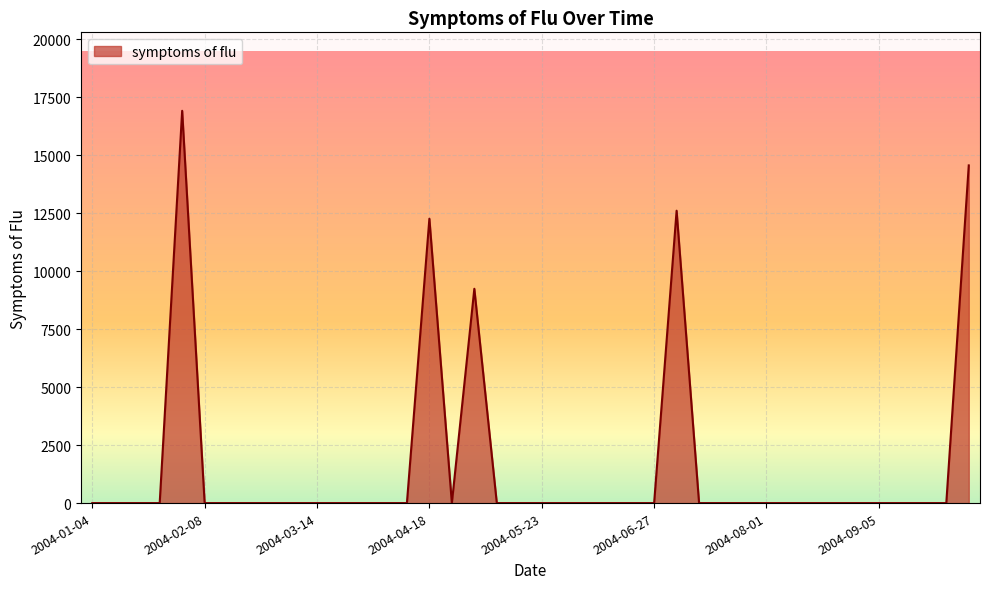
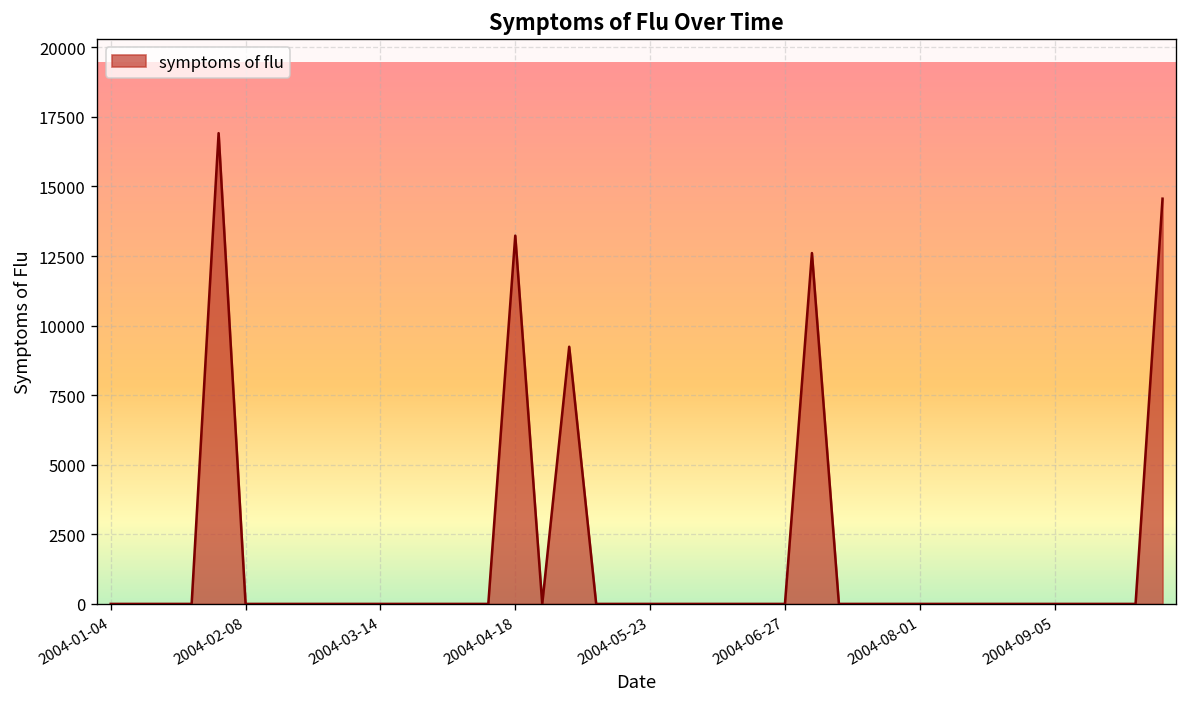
2004-04-18: 12300 -> 13200
